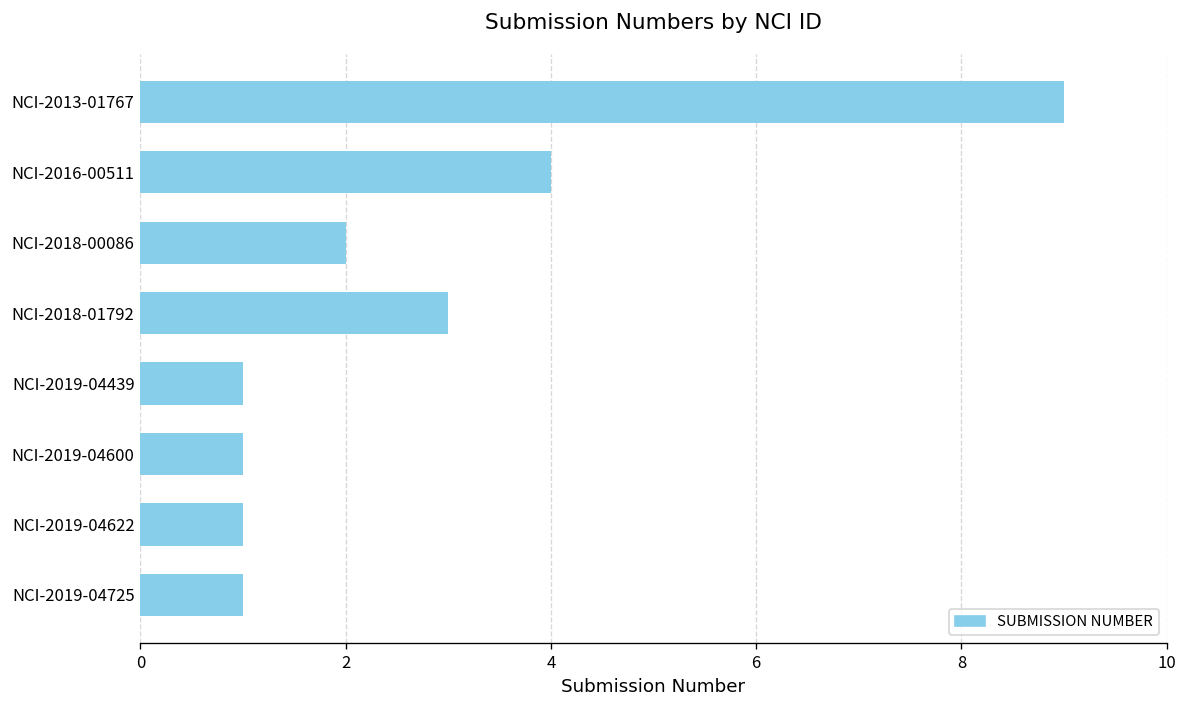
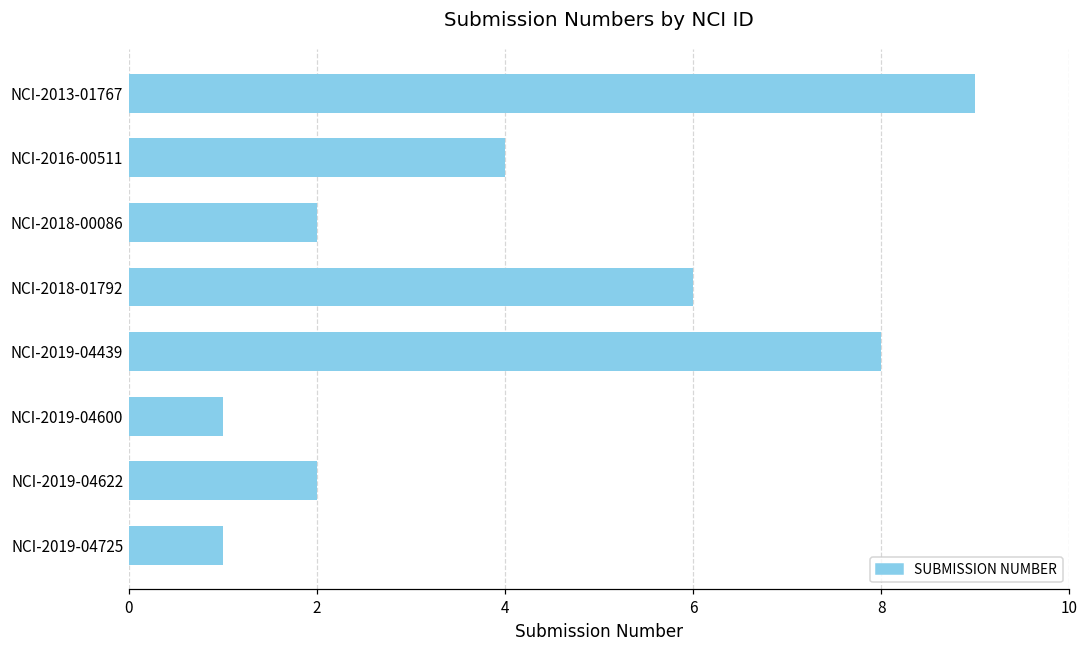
NCI-2018-01792: 3 -> 6
NCI-2019-04439: 1 -> 8
NCI-2019-04622: 1 -> 2
